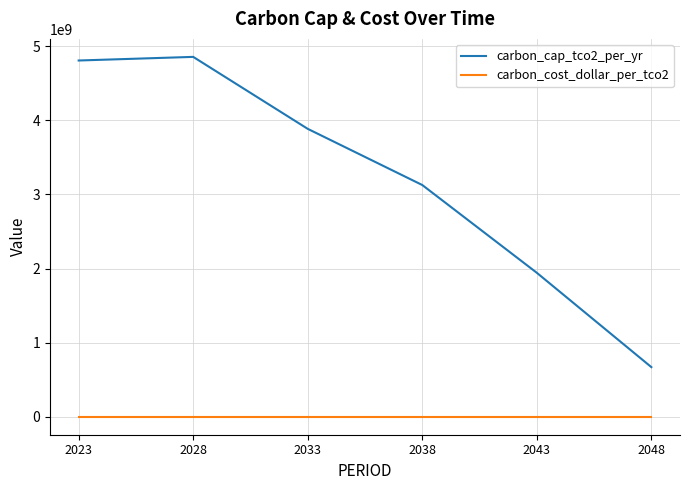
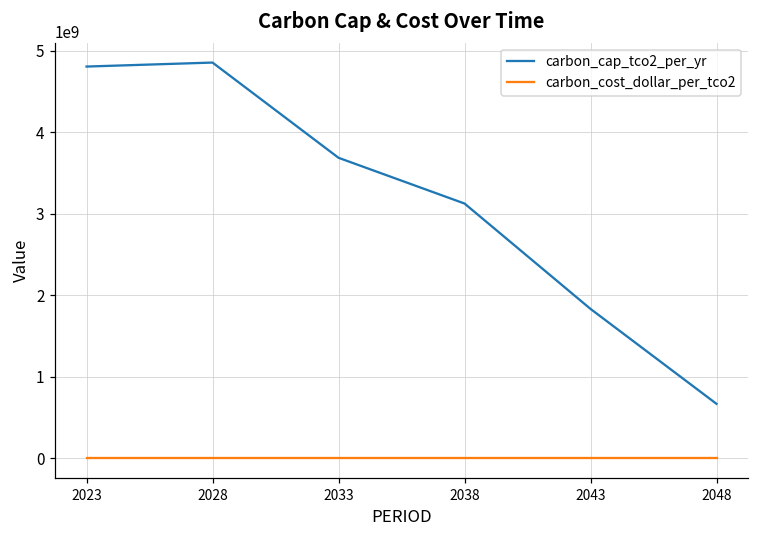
carbon_cap_tco2_per_yr, 2033: 3900000000 -> 3700000000
carbon_cap_tco2_per_yr, 2043: 1900000000 -> 1800000000
